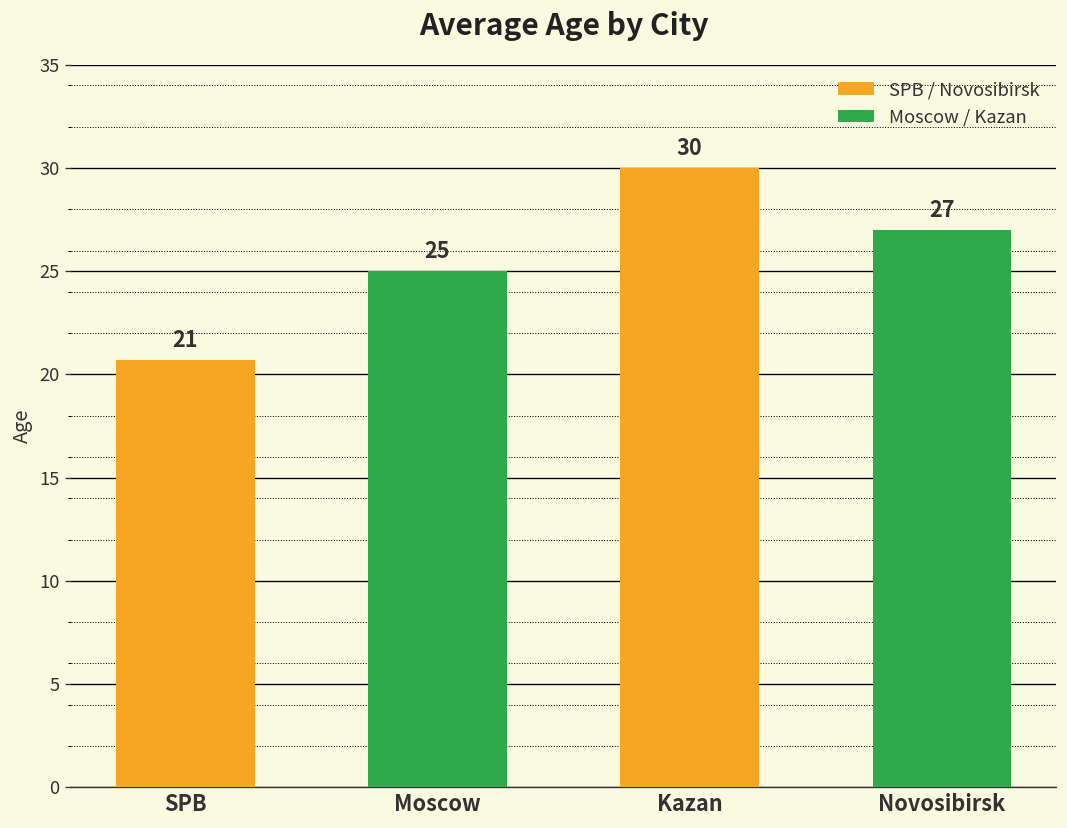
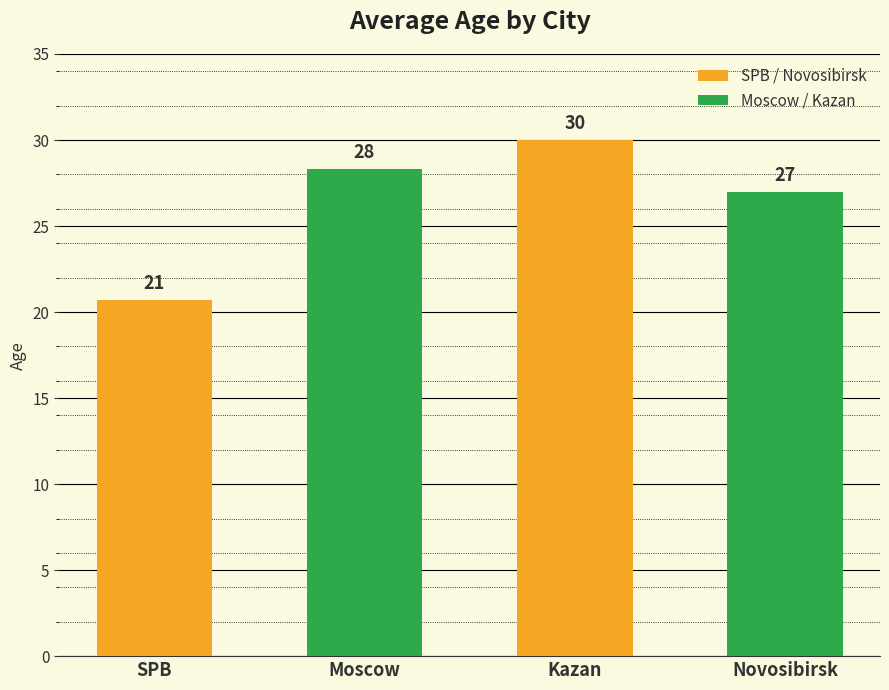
Moscow: 25 -> 28
